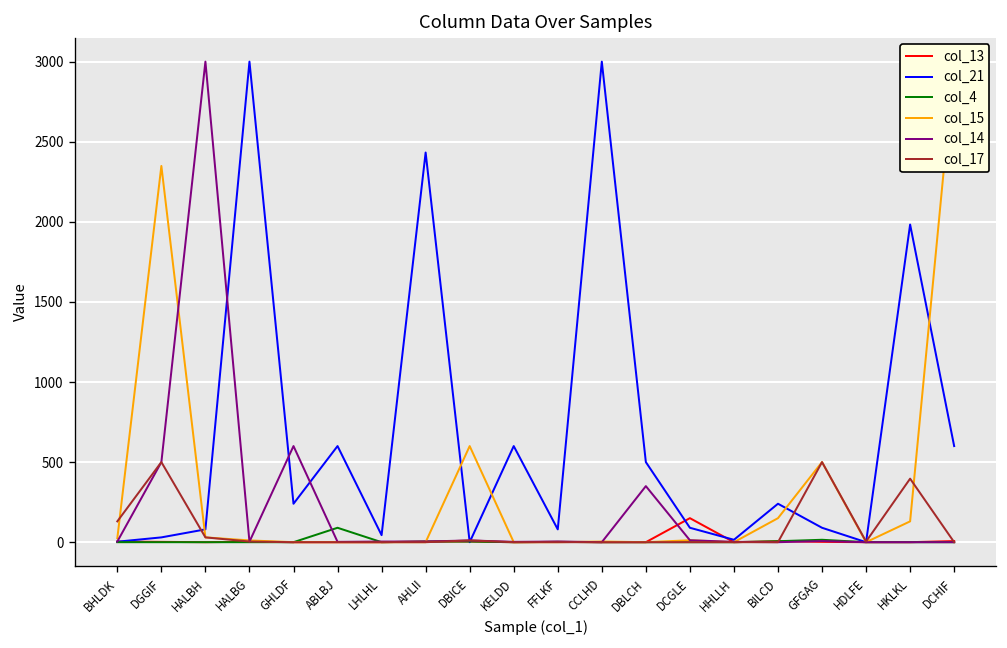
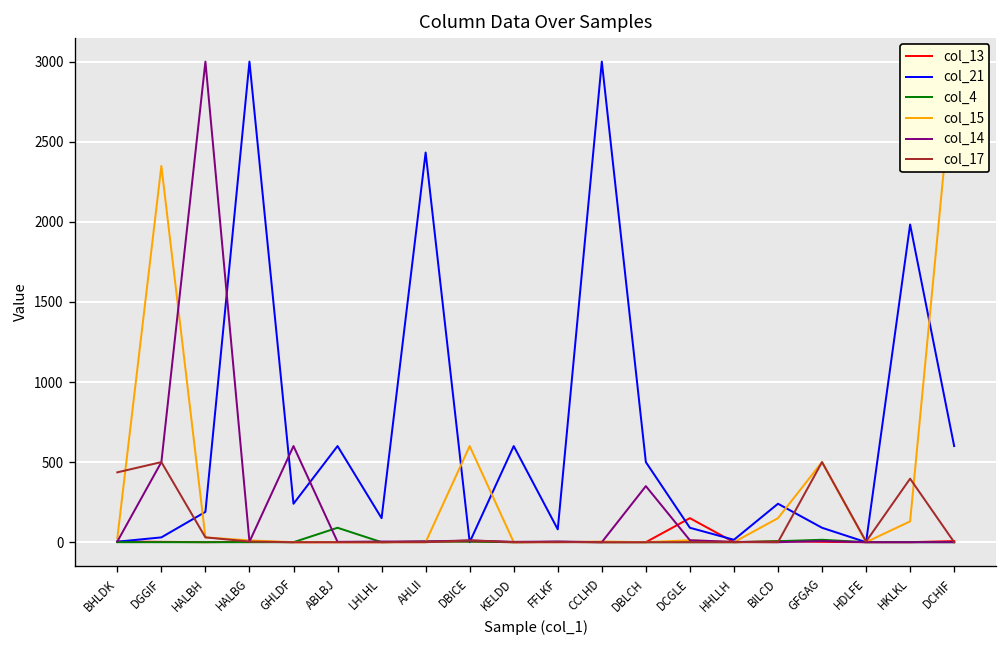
col_17, BHLDK: 130 -> 440
col_21, HALBH: 80 -> 190
col_21, LHLHL: 40 -> 150
